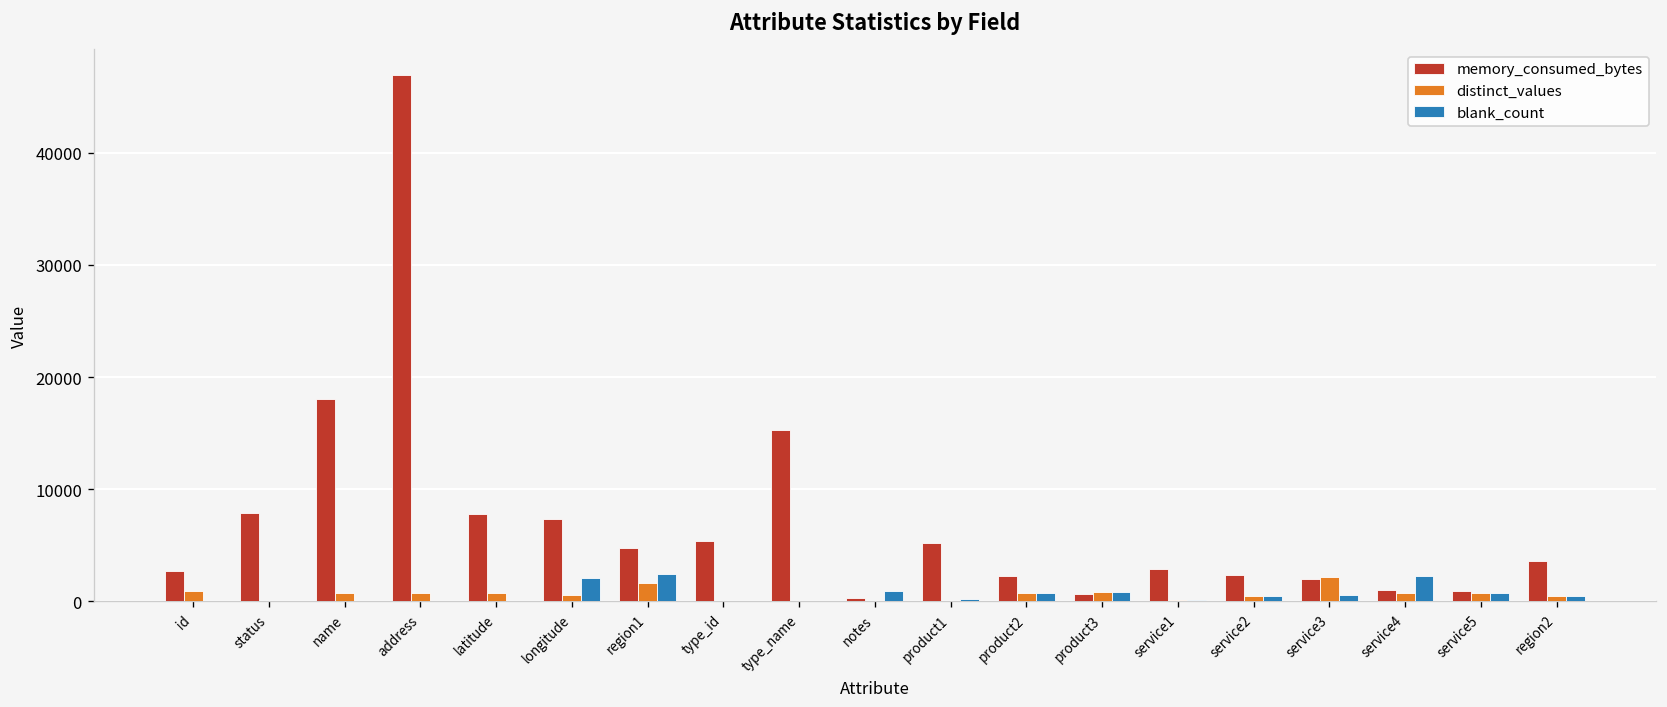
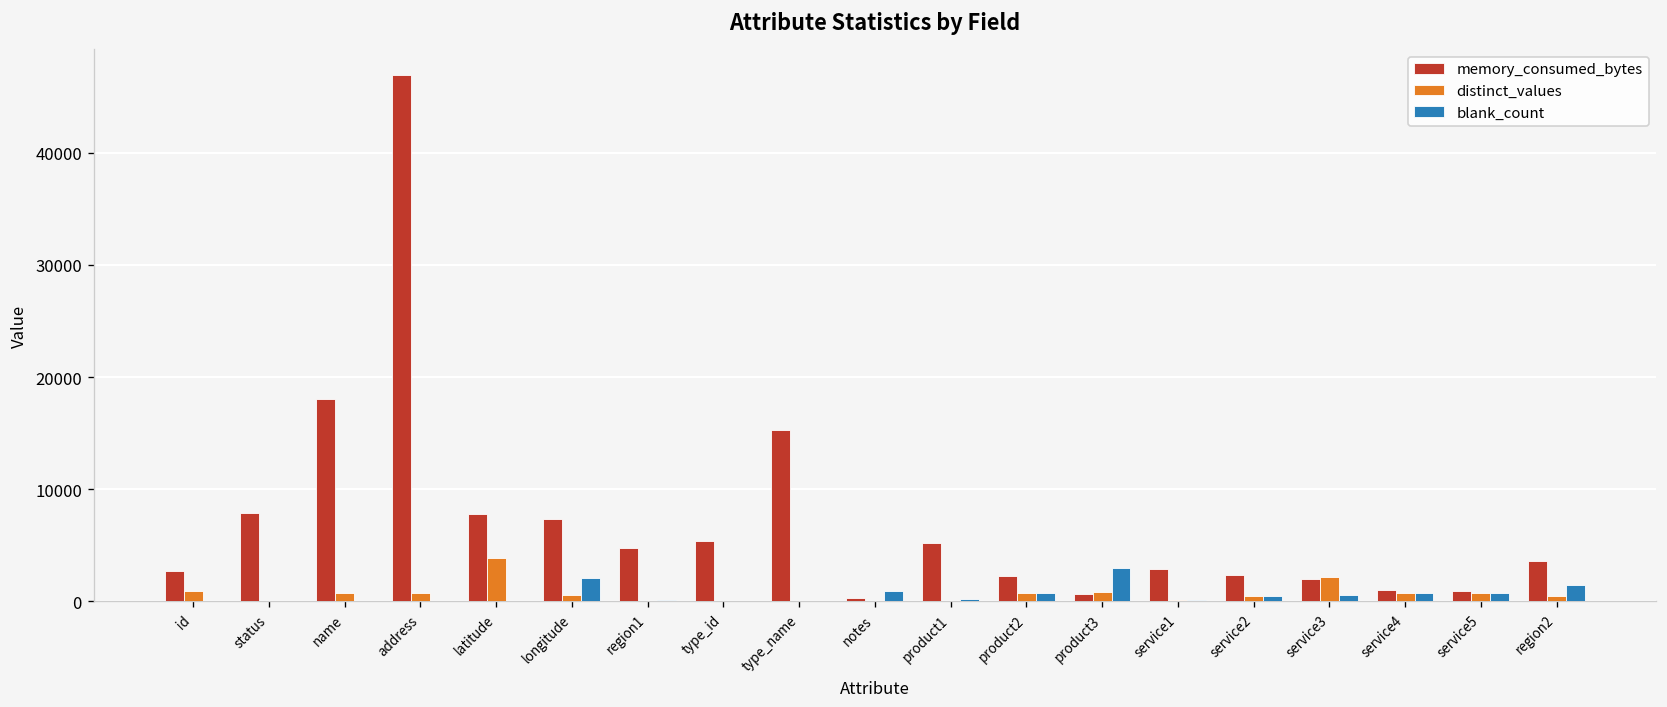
distinct_values, latitude: 1000 -> 4000
distinct_values, region1: 2000 -> 0
blank_count, region1: 2000 -> 0
blank_count, product3: 1000 -> 3000
blank_count, service4: 2000 -> 1000
blank_count, region2: 500 -> 1500
